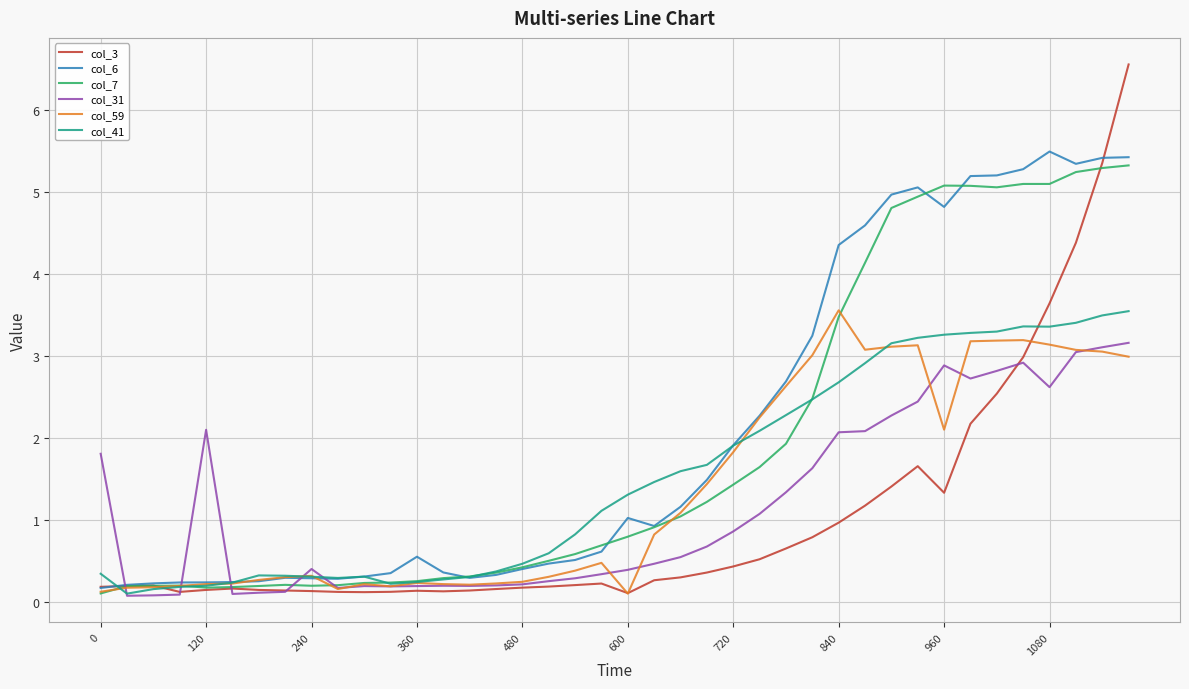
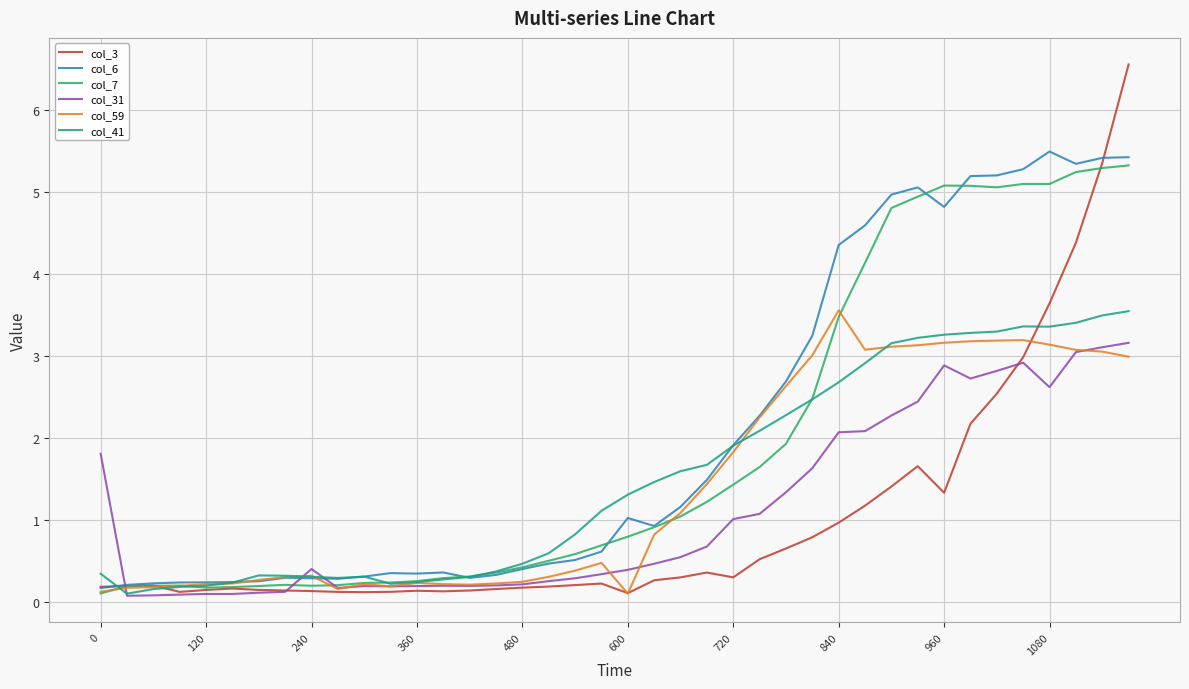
col_31, 120: 2.1 -> 0.1
col_6, 360: 0.6 -> 0.3
col_3, 720: 0.4 -> 0.3
col_31, 720: 0.9 -> 1.0
col_59, 960: 2.1 -> 3.2
